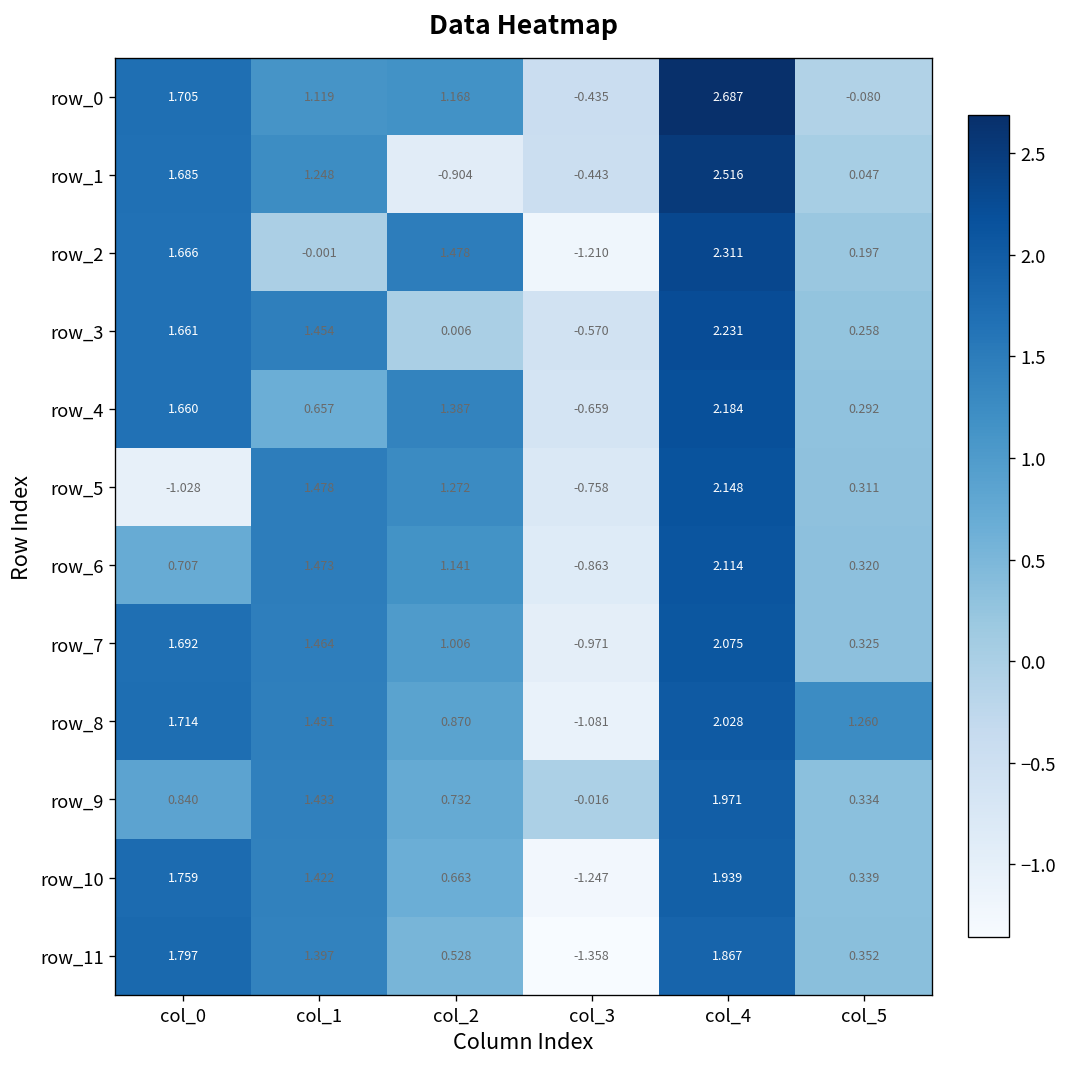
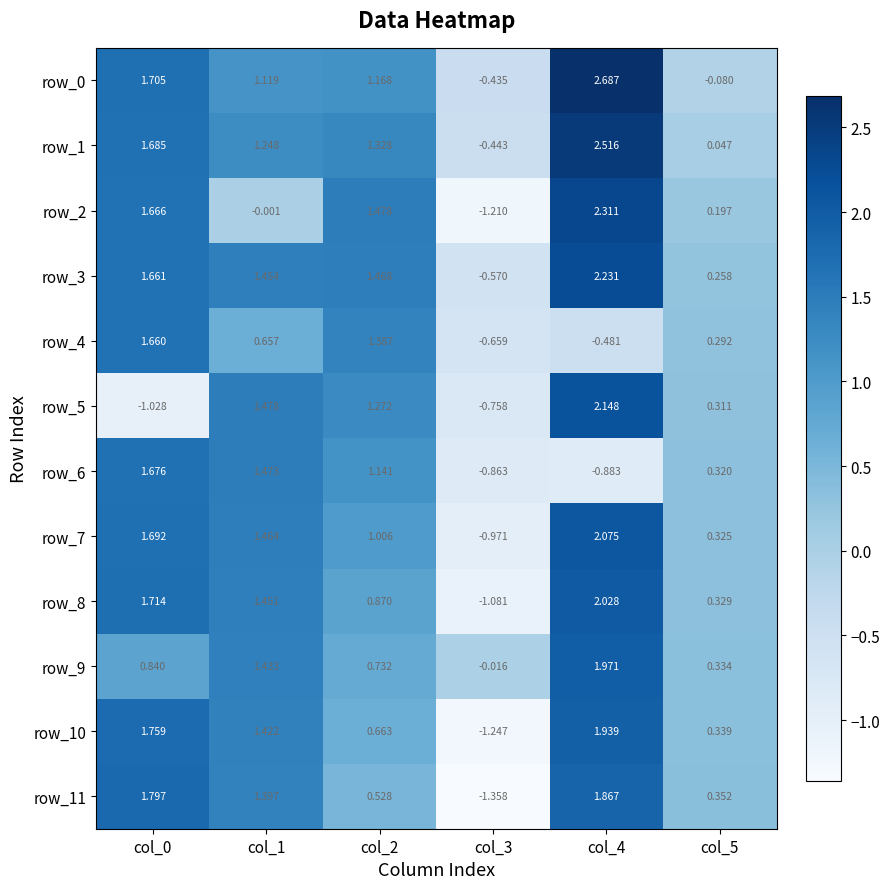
row_1, col_2: -0.904 -> 1.328
row_3, col_2: 0.006 -> 1.468
row_4, col_4: 2.184 -> -0.481
row_6, col_0: 0.707 -> 1.676
row_6, col_4: 2.114 -> -0.883
row_8, col_5: 1.260 -> 0.329
